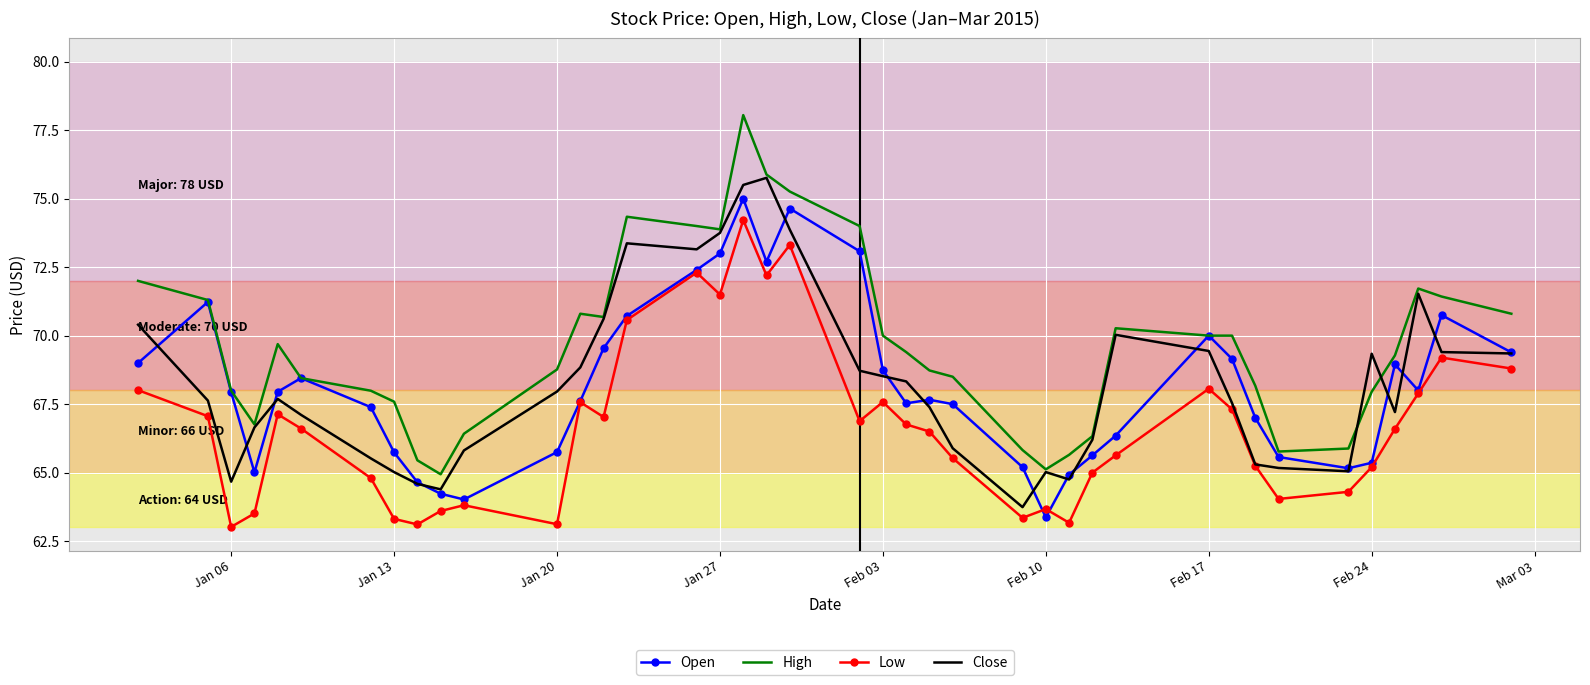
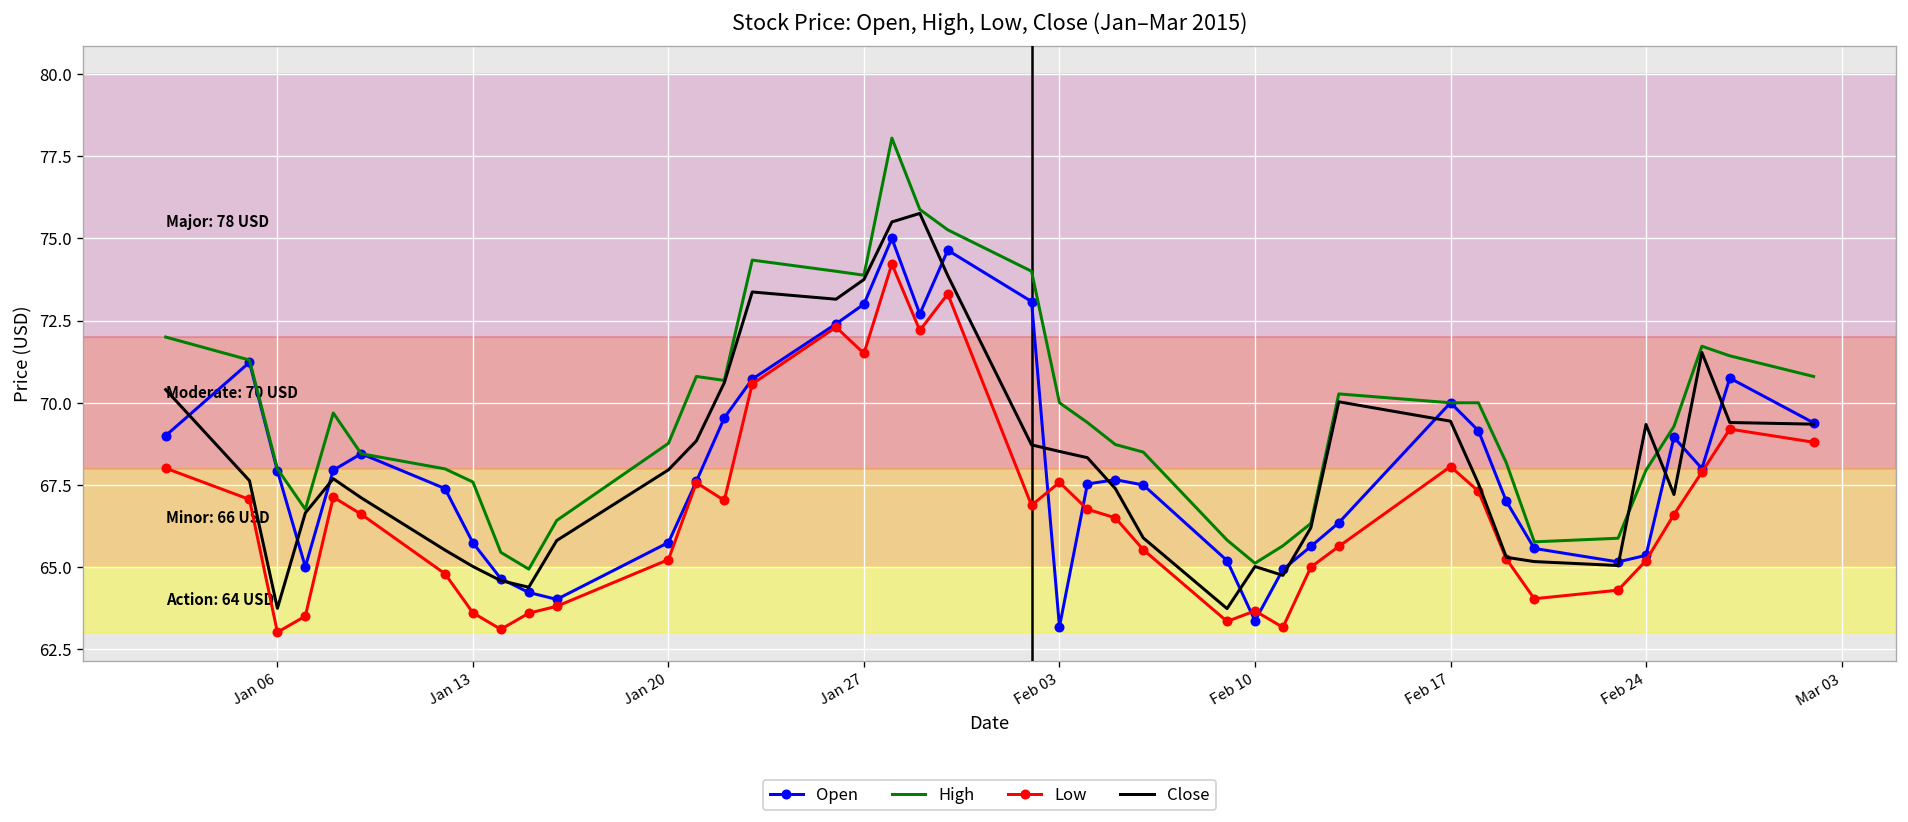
Close, Jan 06: 64.7 -> 63.7
Low, Jan 13: 63.3 -> 63.6
Low, Jan 20: 63.1 -> 65.2
Open, Feb 03: 68.7 -> 63.2
